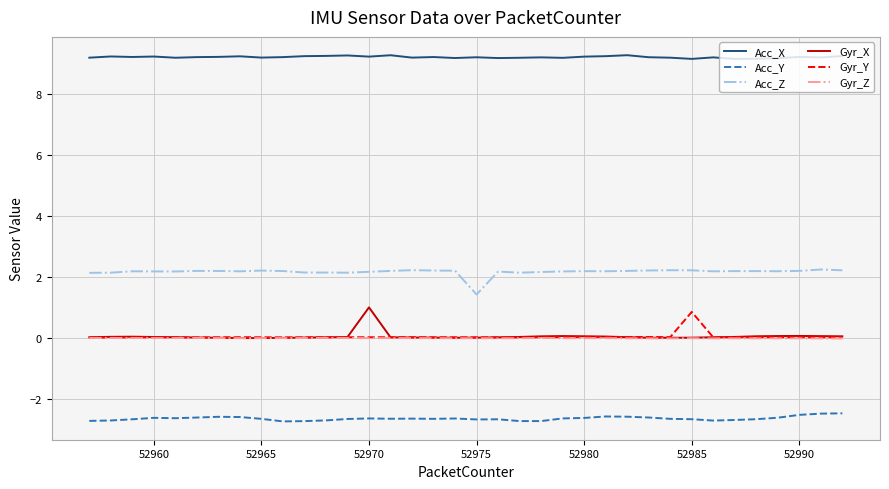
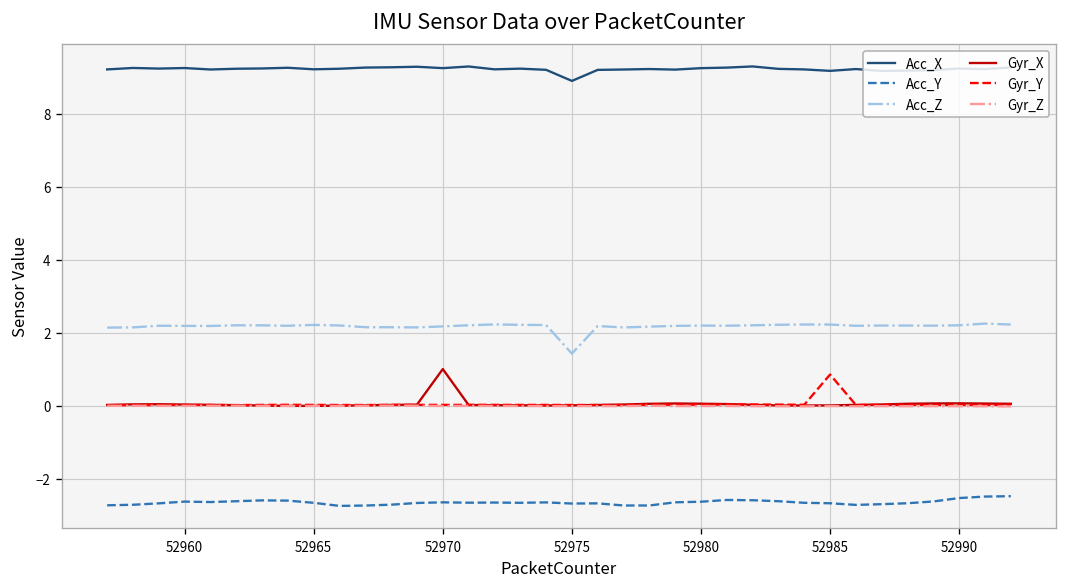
Acc_X, 52975: 9.2 -> 8.9
